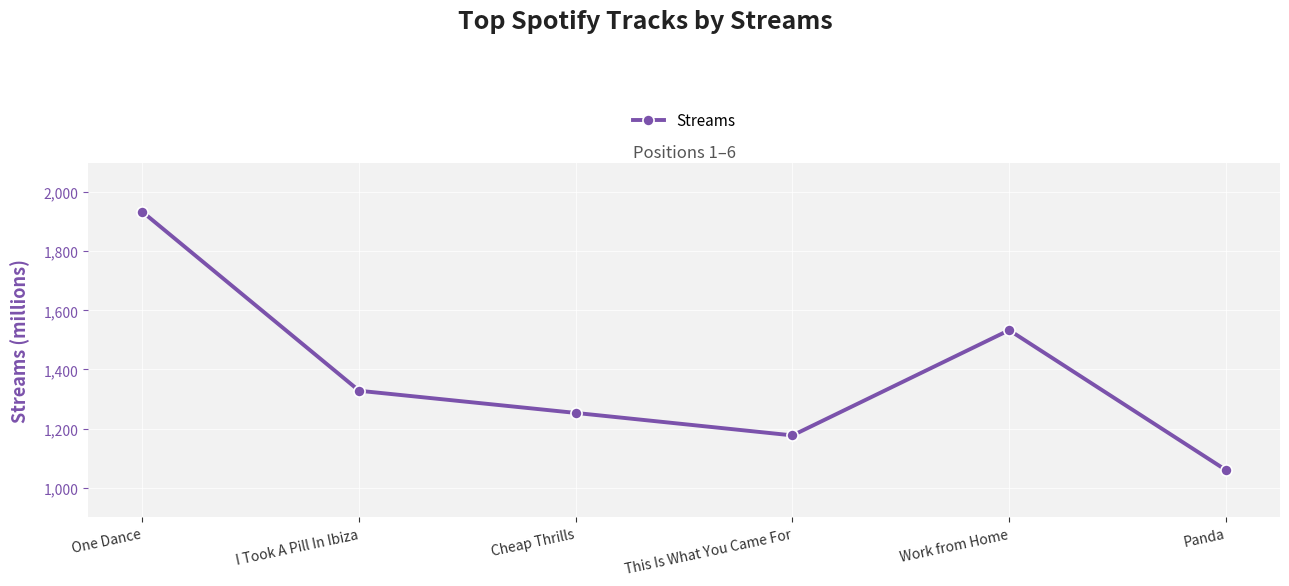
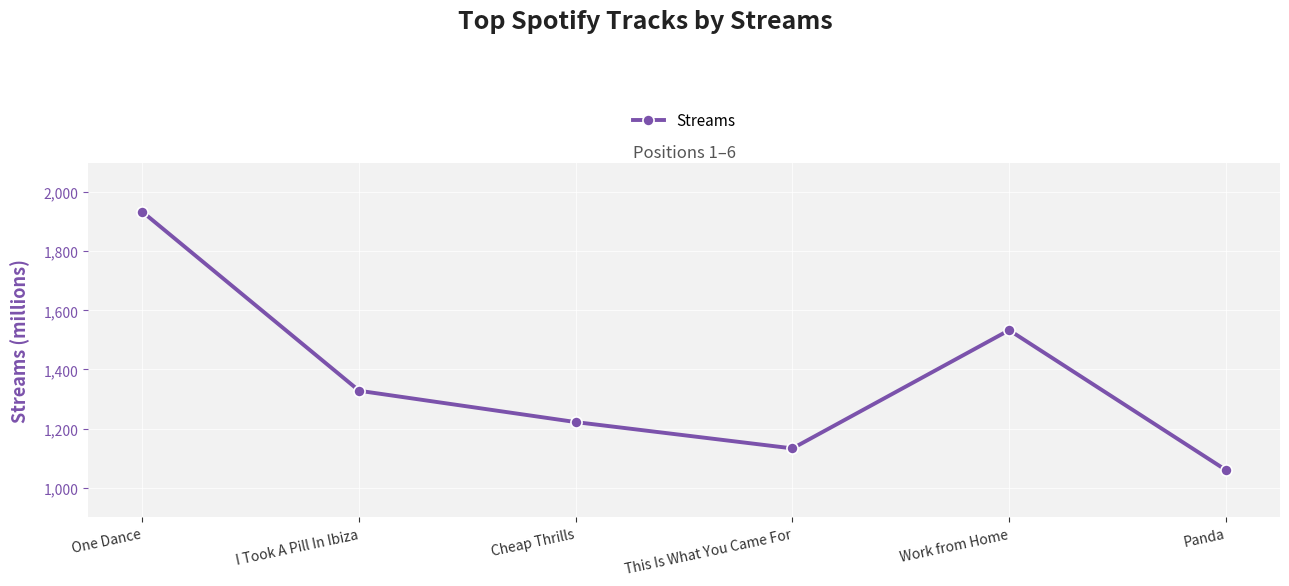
Cheap Thrills: 1,250 -> 1,220
This Is What You Came For: 1,180 -> 1,130
